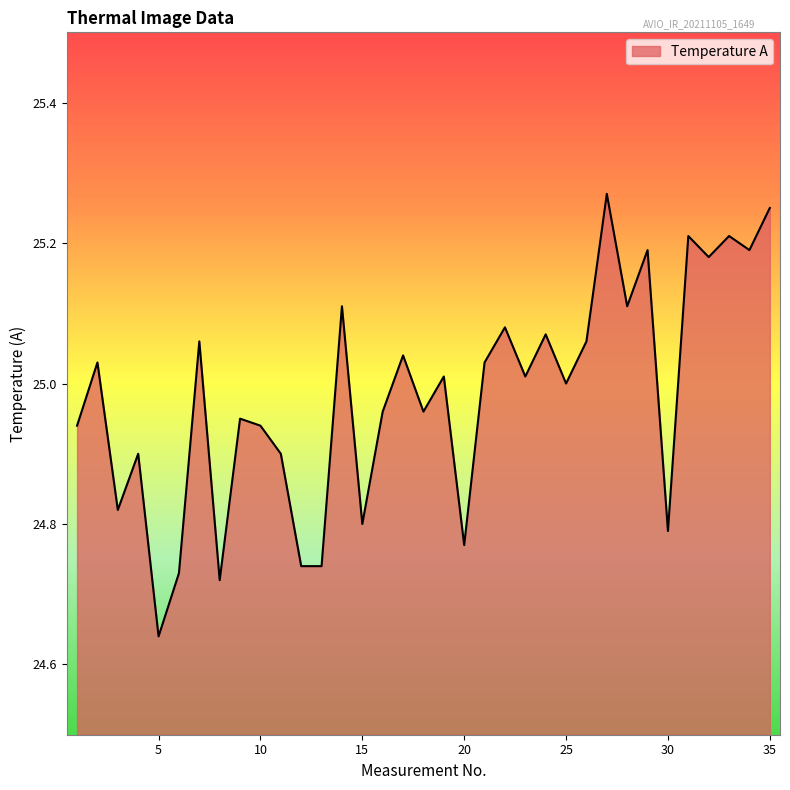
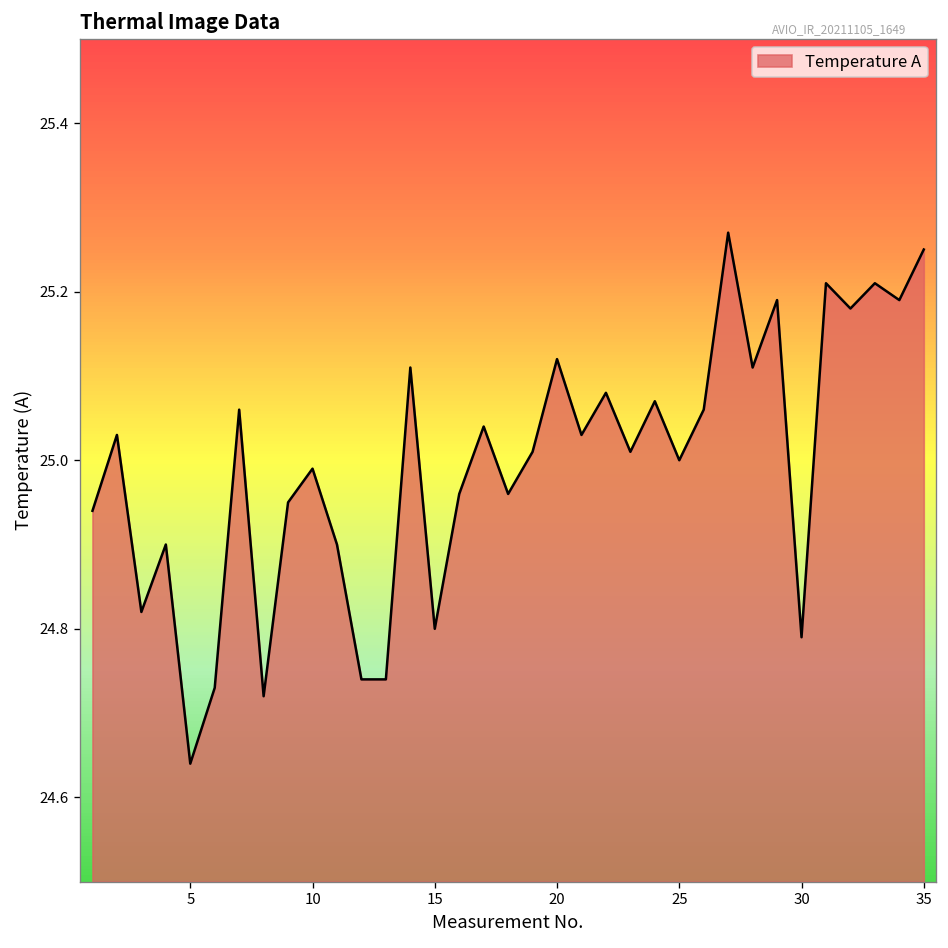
10: 24.94 -> 24.99
20: 24.77 -> 25.12
